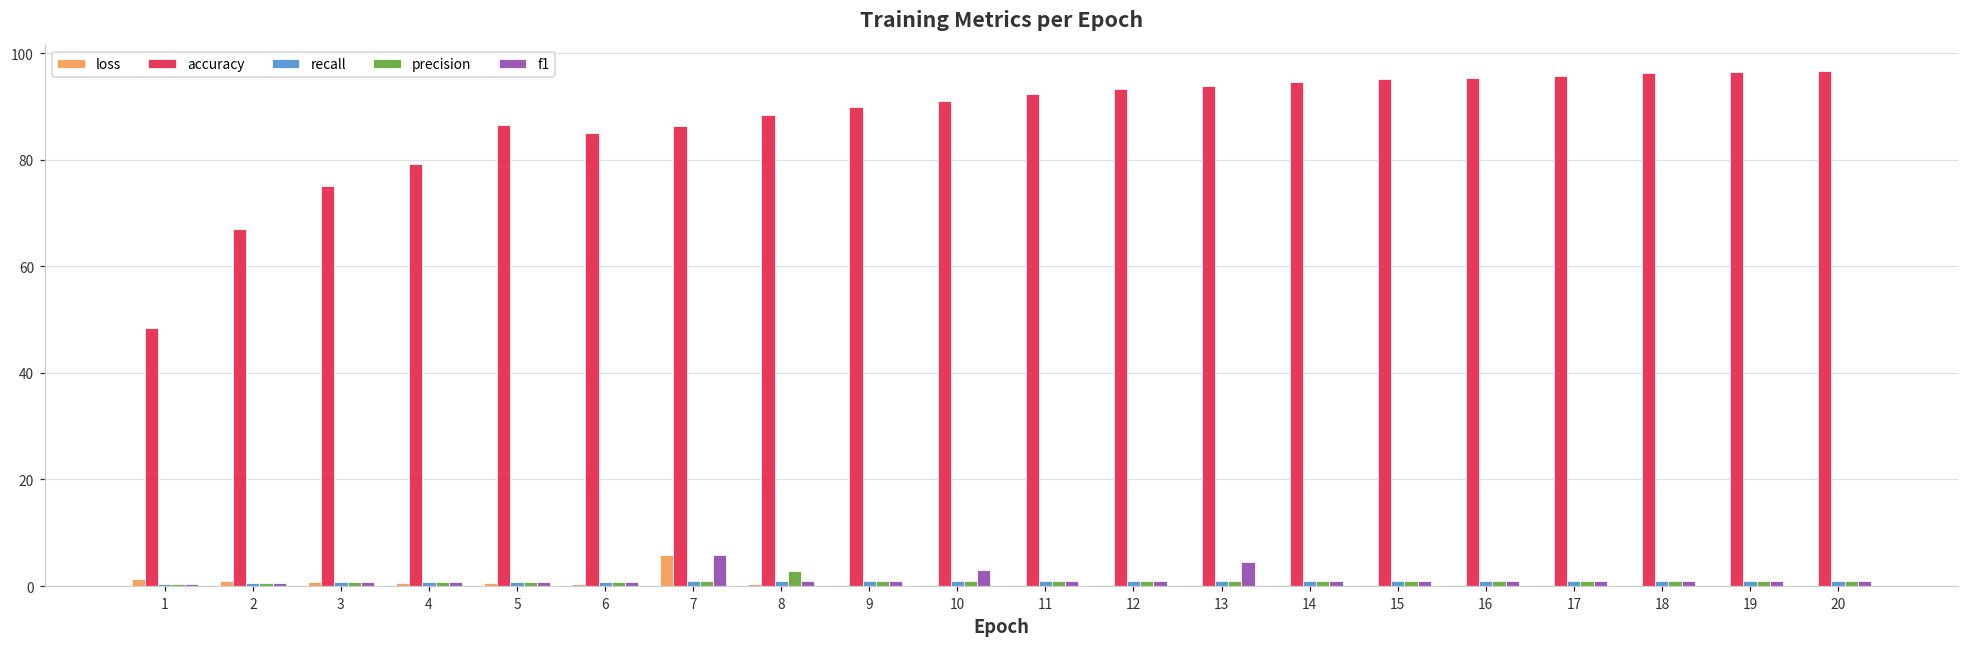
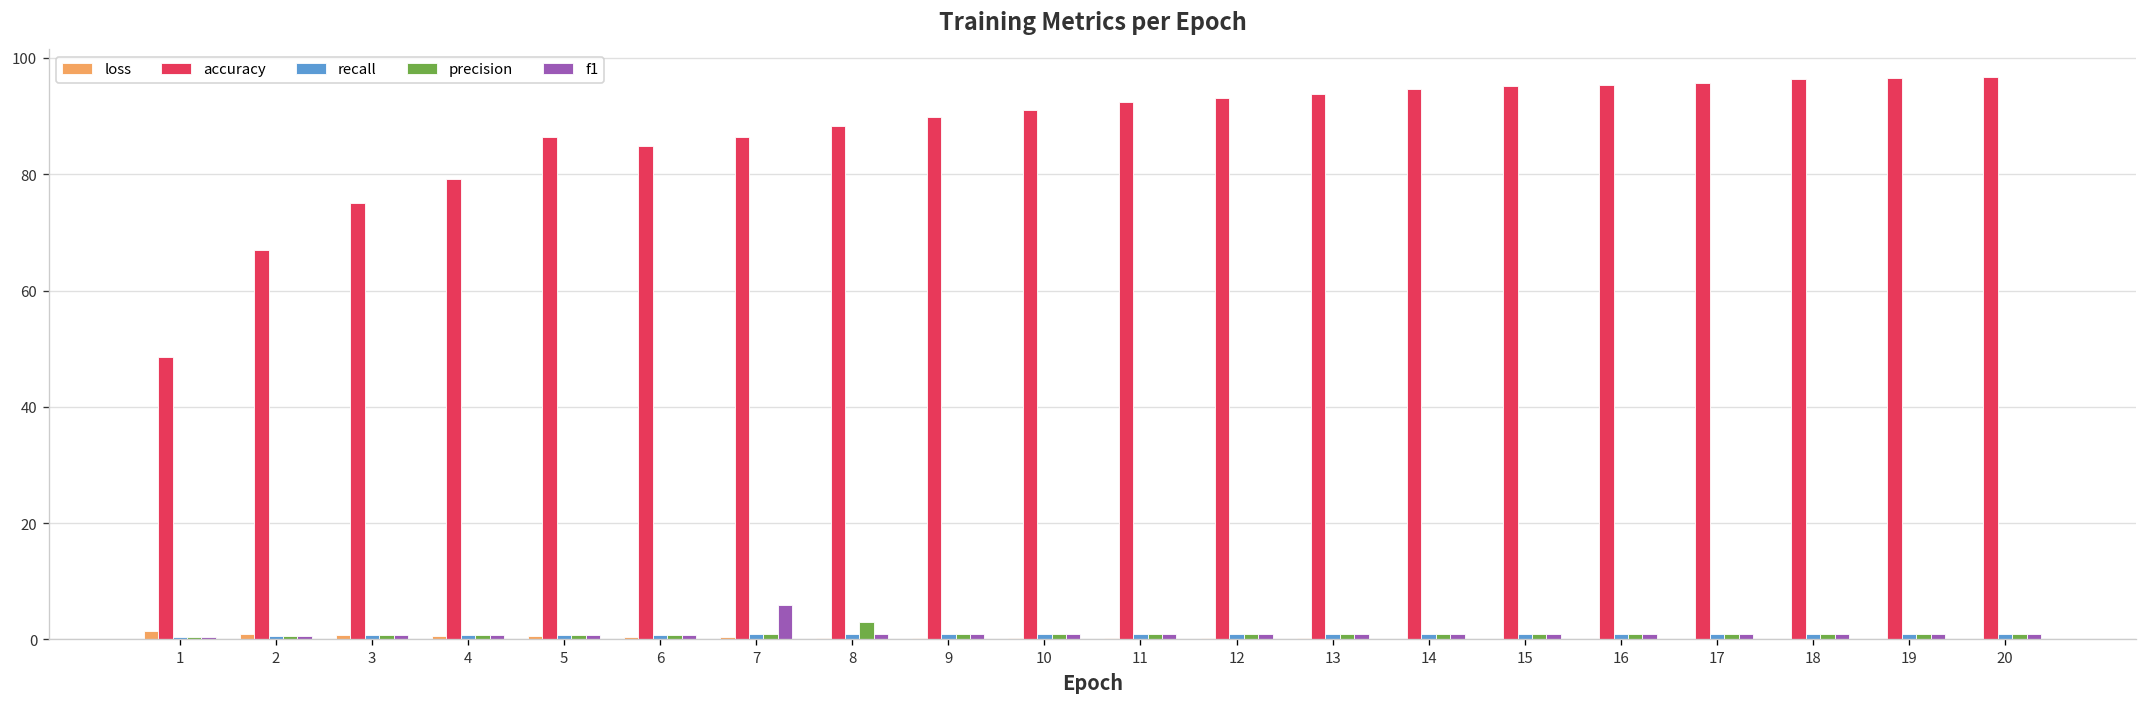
loss, 7: 6 -> 0
f1, 10: 3 -> 1
f1, 13: 5 -> 1
